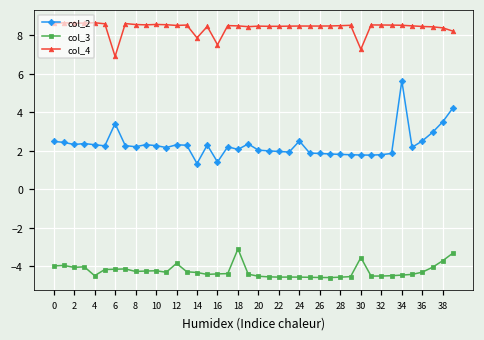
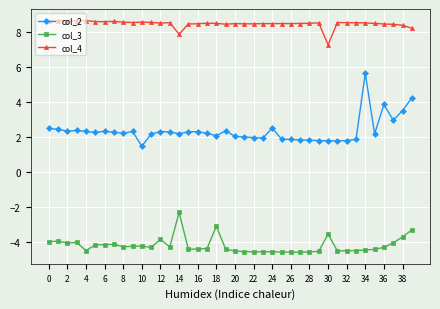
col_2, 6: 3.4 -> 2.3
col_4, 6: 6.9 -> 8.6
col_2, 10: 2.3 -> 1.5
col_2, 14: 1.3 -> 2.2
col_3, 14: -4.3 -> -2.3
col_2, 16: 1.4 -> 2.3
col_4, 16: 7.5 -> 8.5
col_2, 36: 2.5 -> 3.8
